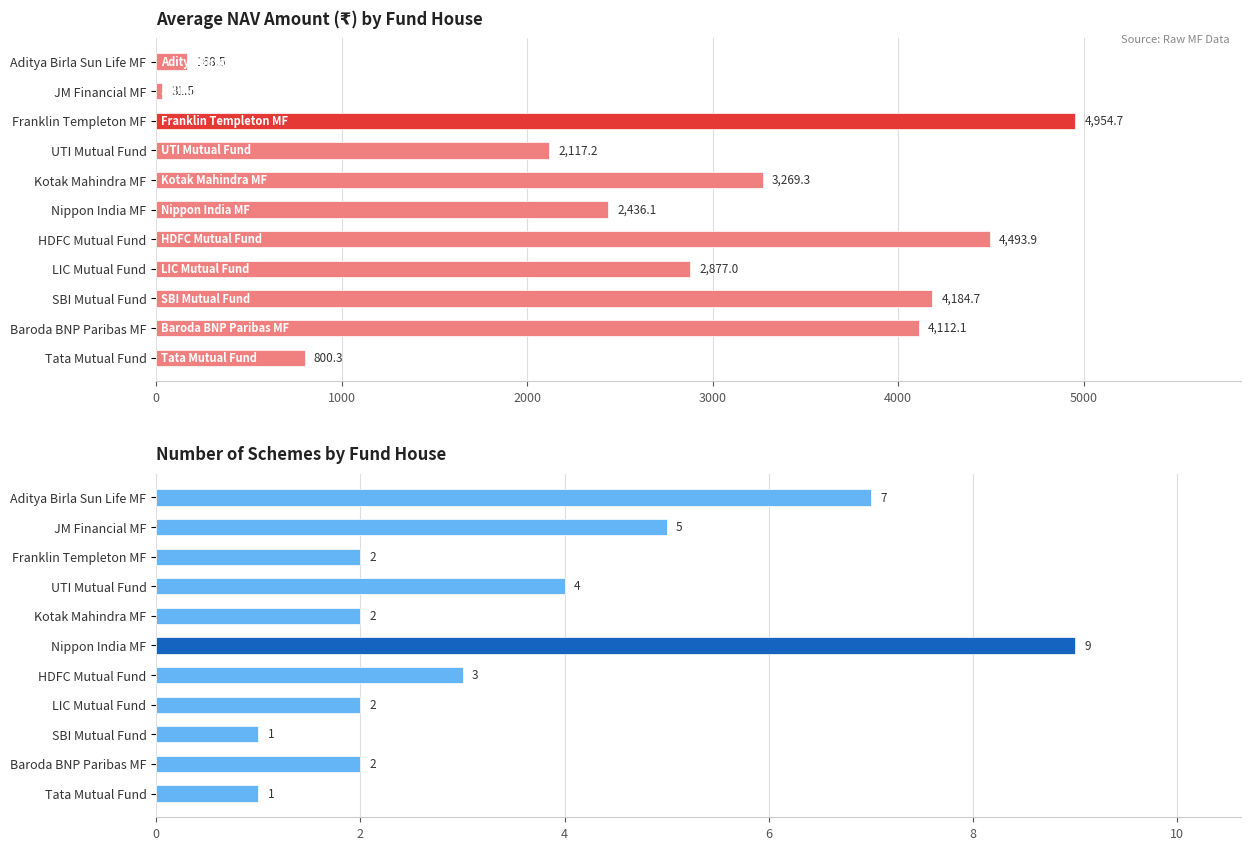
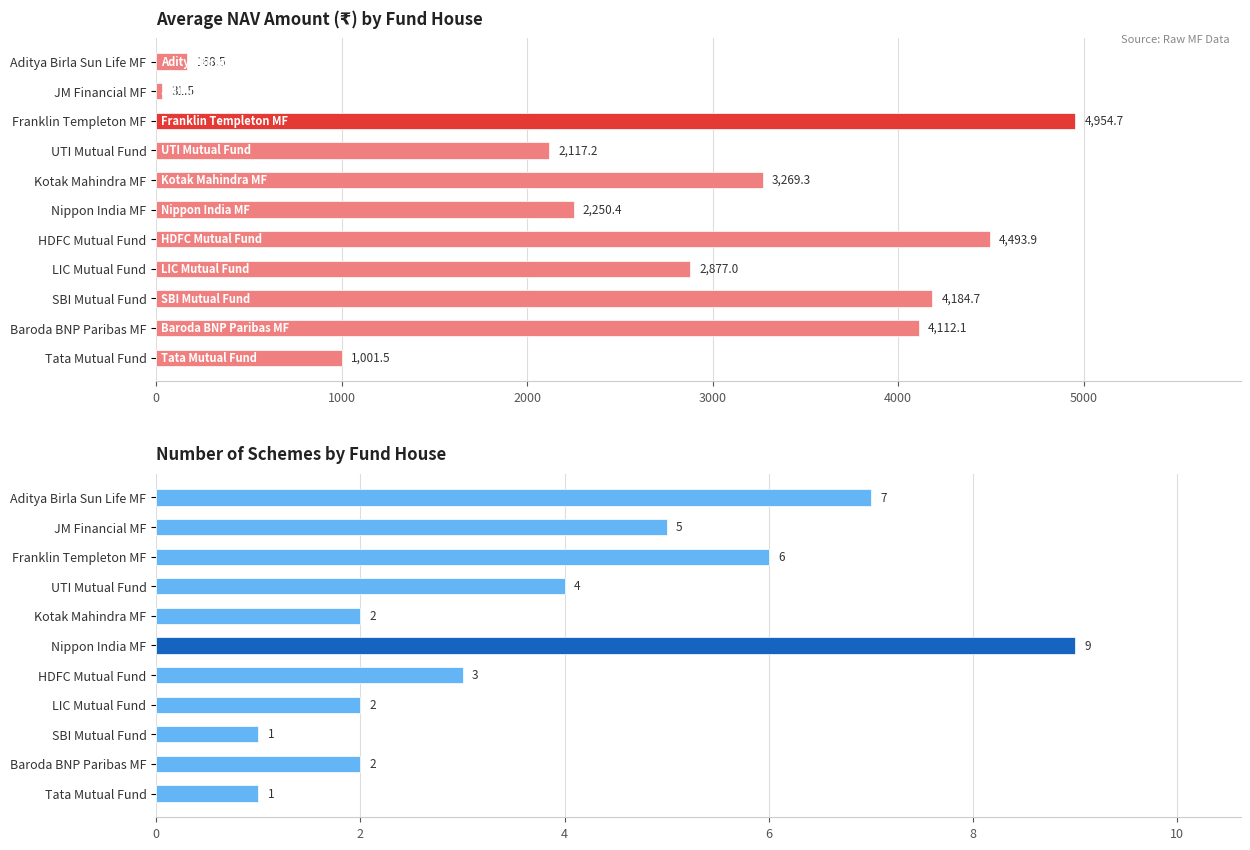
Average NAV Amount (₹) by Fund House, Nippon India MF: 2,436.1 -> 2,250.4
Average NAV Amount (₹) by Fund House, Tata Mutual Fund: 800.3 -> 1,001.5
Number of Schemes by Fund House, Franklin Templeton MF: 2 -> 6
